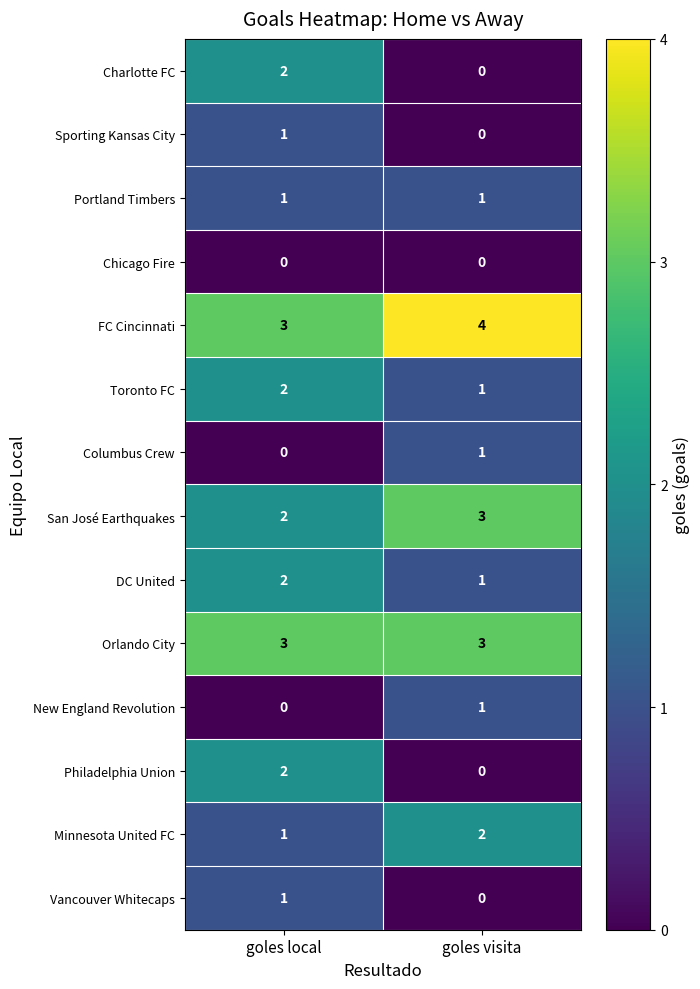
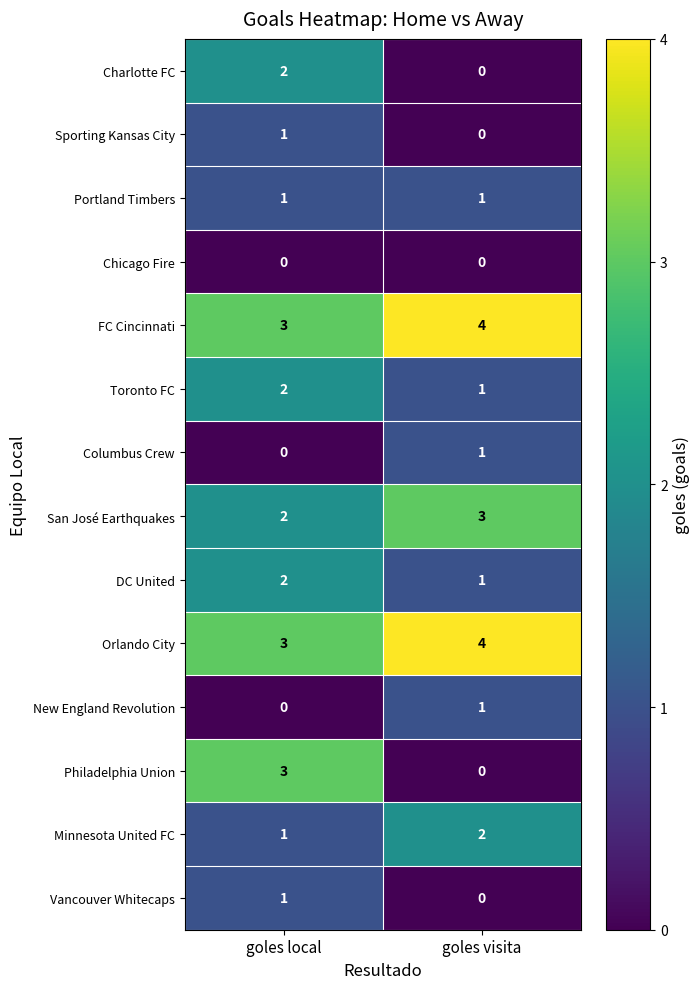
Orlando City, goles visita: 3 -> 4
Philadelphia Union, goles local: 2 -> 3
